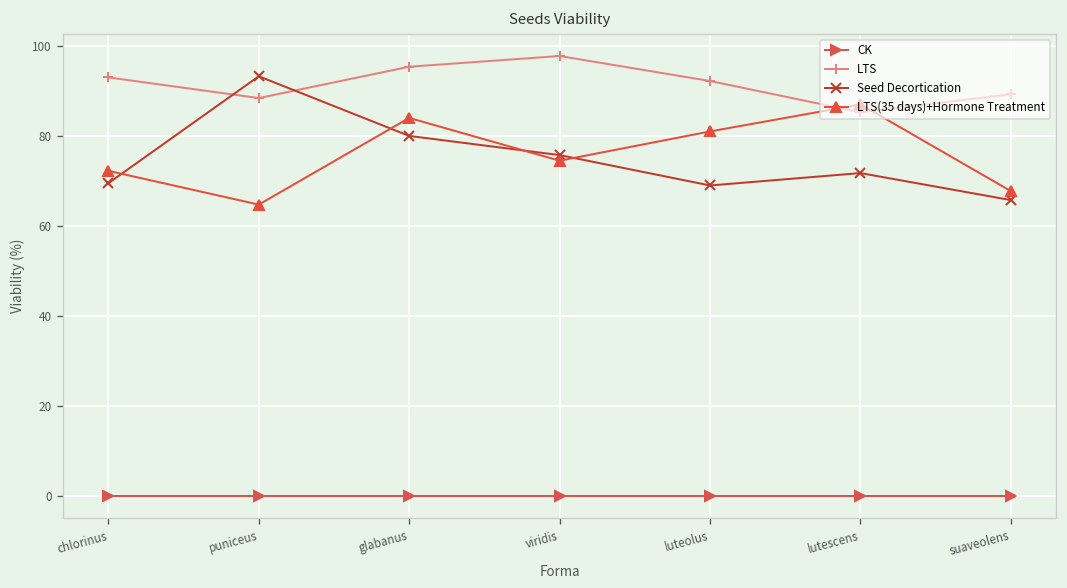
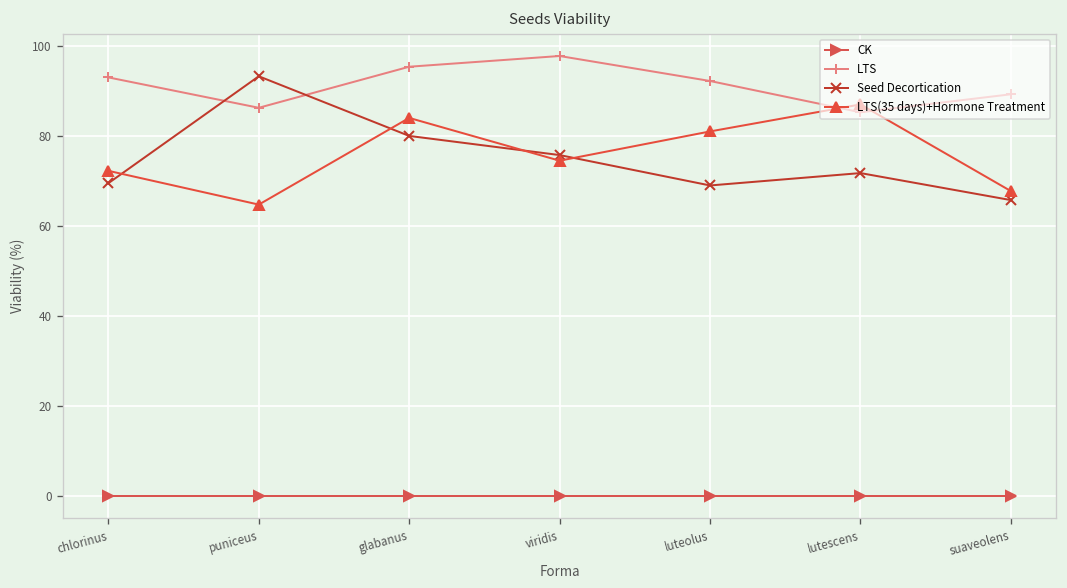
LTS, puniceus: 88 -> 86
